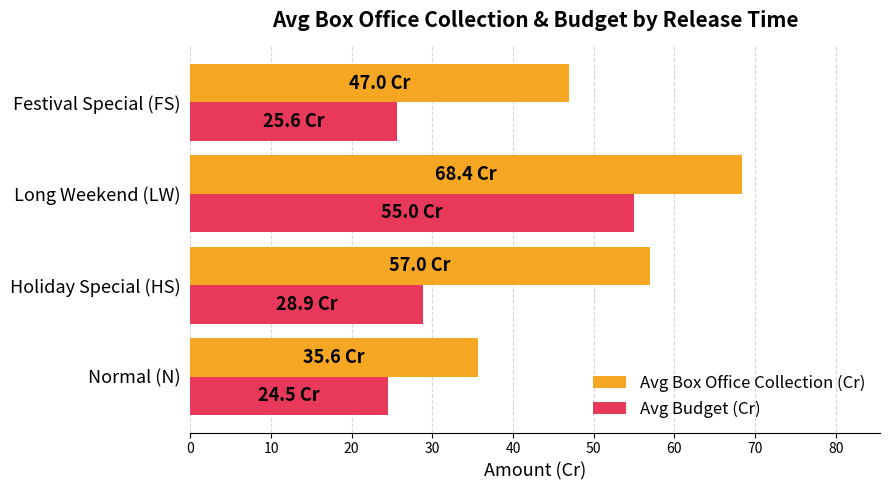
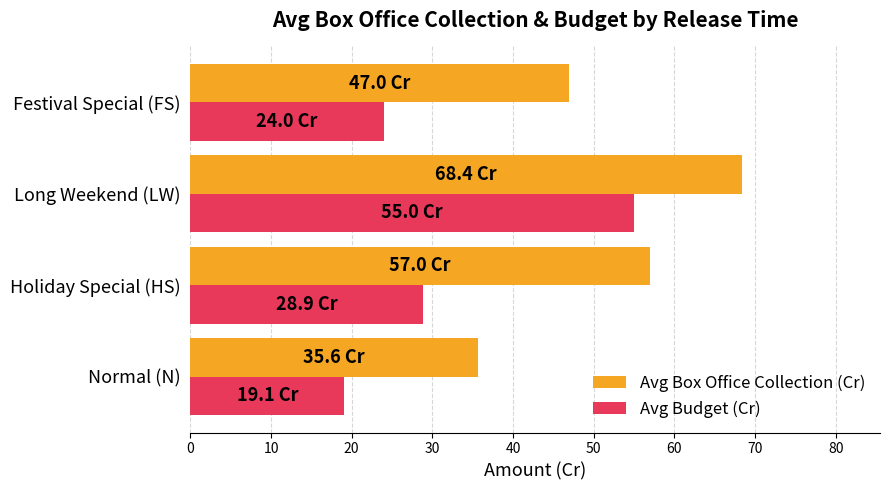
Avg Budget (Cr), Festival Special (FS): 25.6 -> 24.0
Avg Budget (Cr), Normal (N): 24.5 -> 19.1
